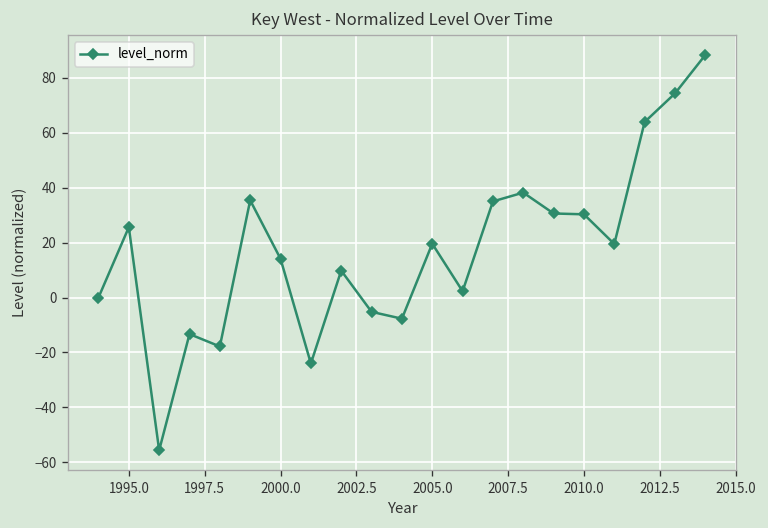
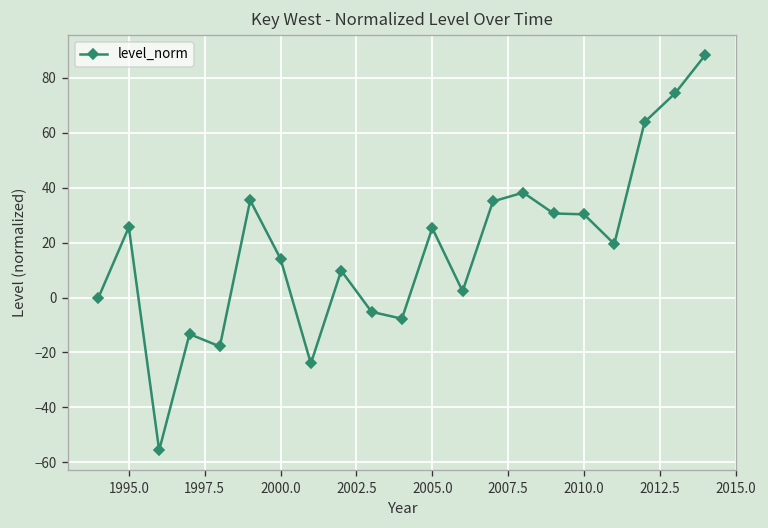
2005.0: 20 -> 25
